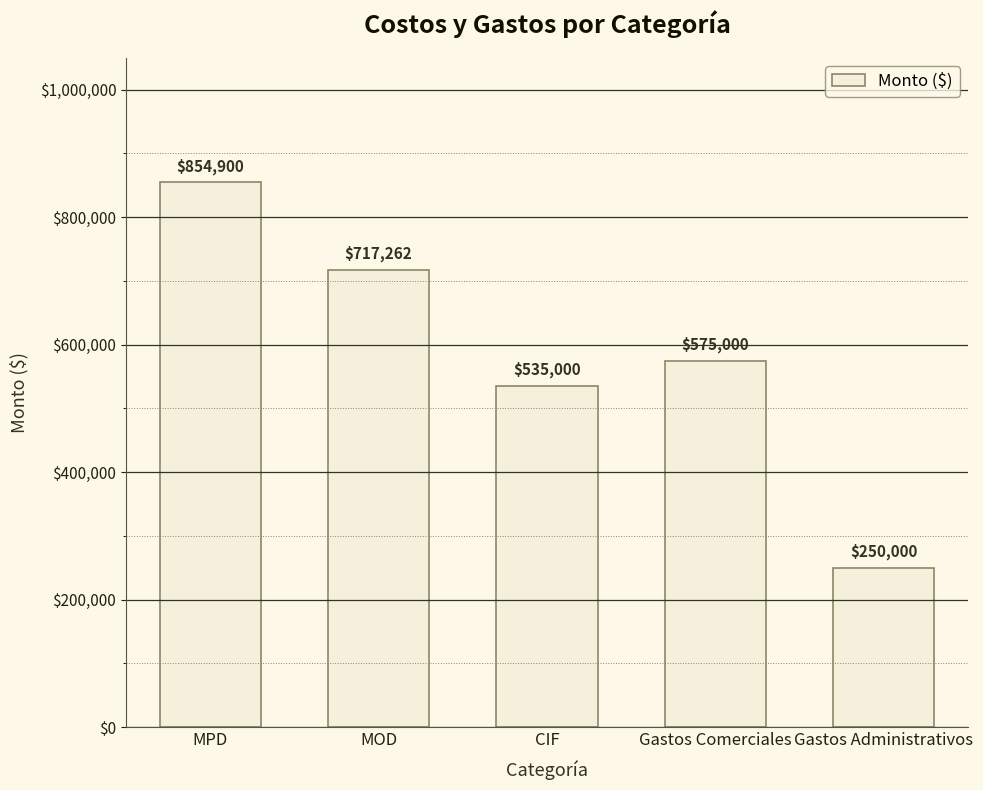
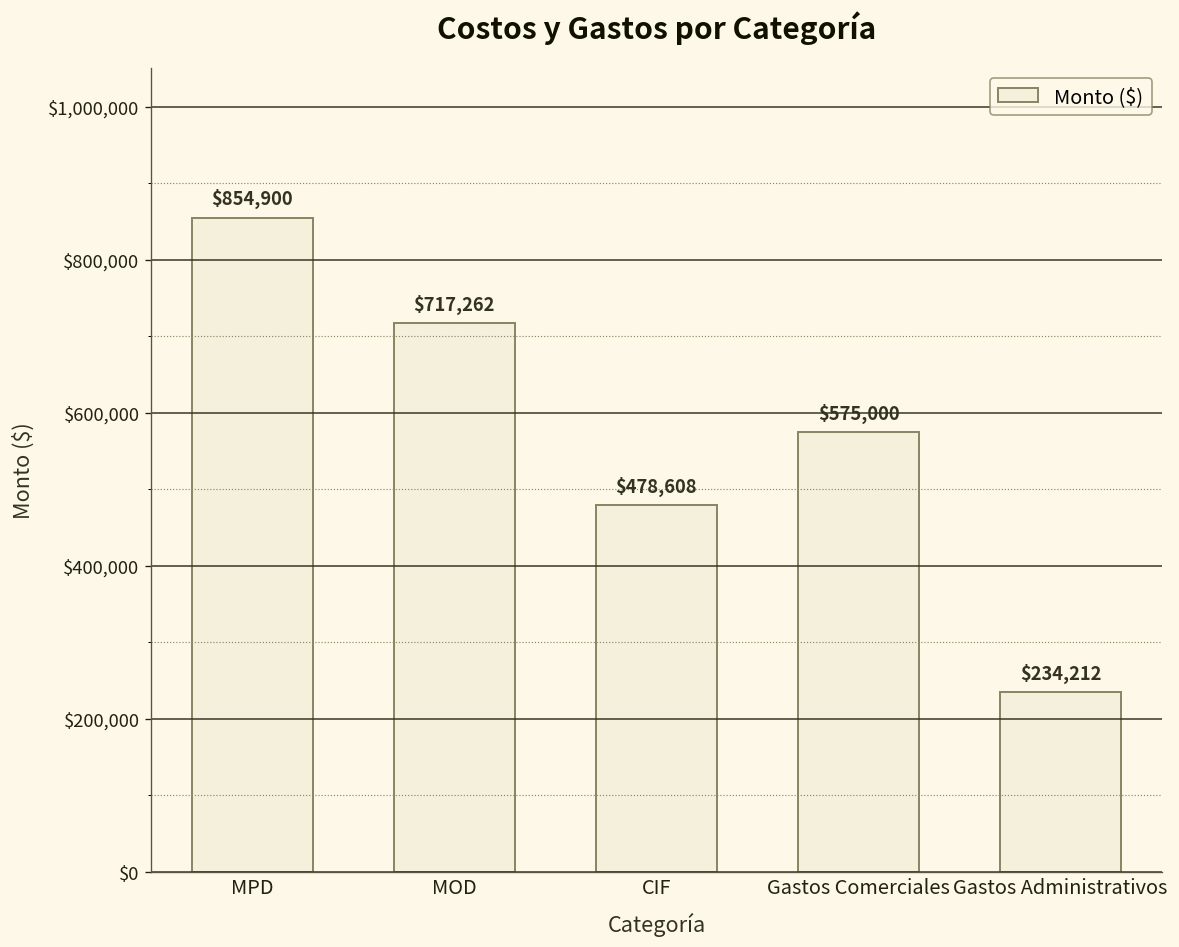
CIF: $535,000 -> $478,608
Gastos Administrativos: $250,000 -> $234,212
